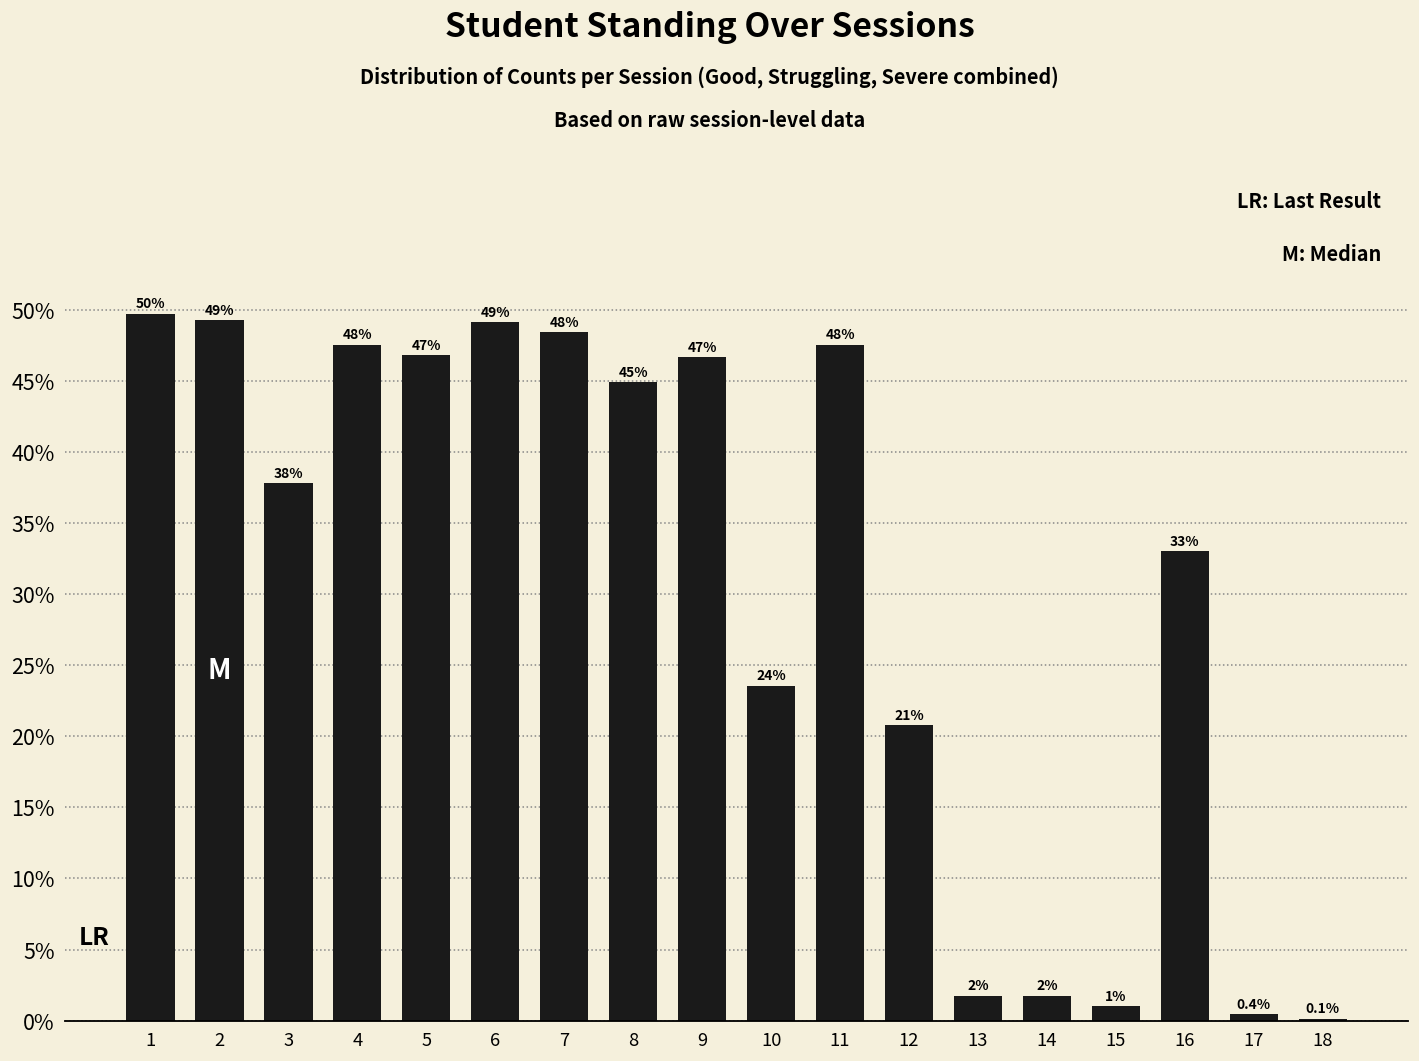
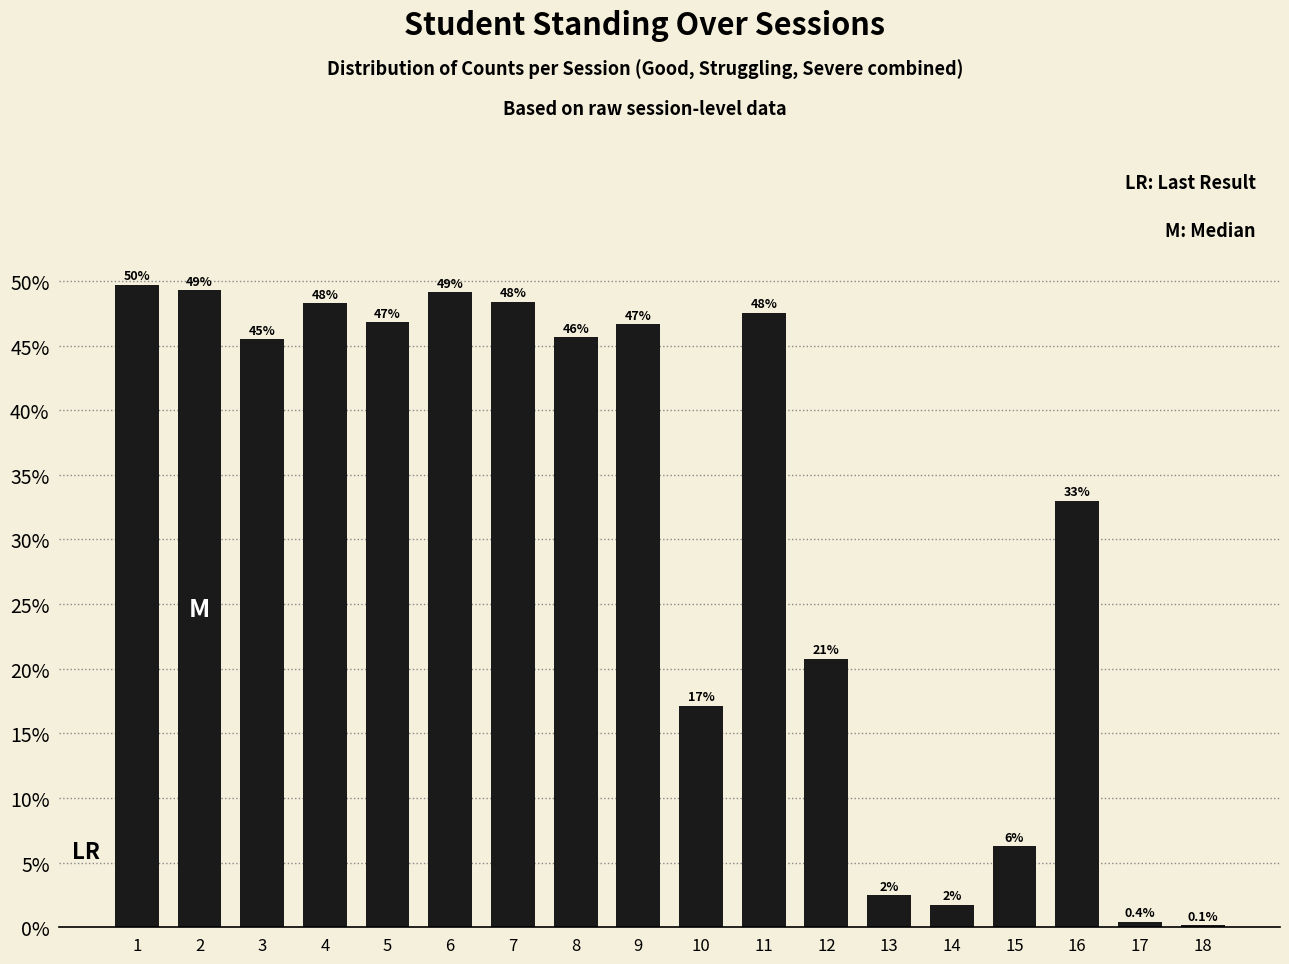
3: 38% -> 45%
4: 47.5% -> 48.3%
8: 45% -> 46%
10: 24% -> 17%
13: 1.7% -> 2.5%
15: 1% -> 6%
